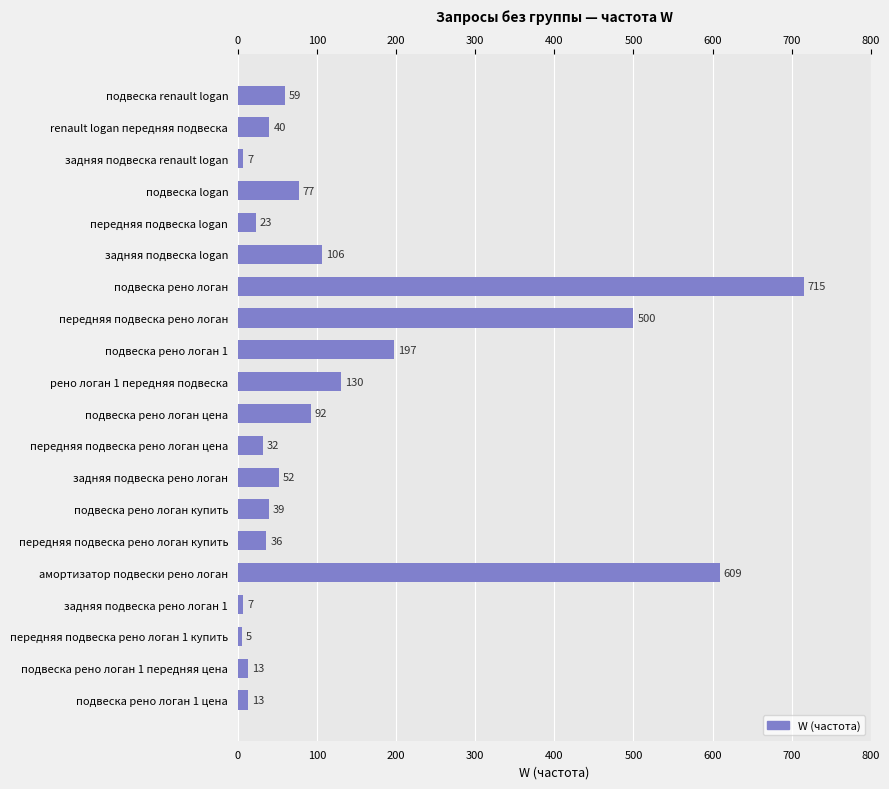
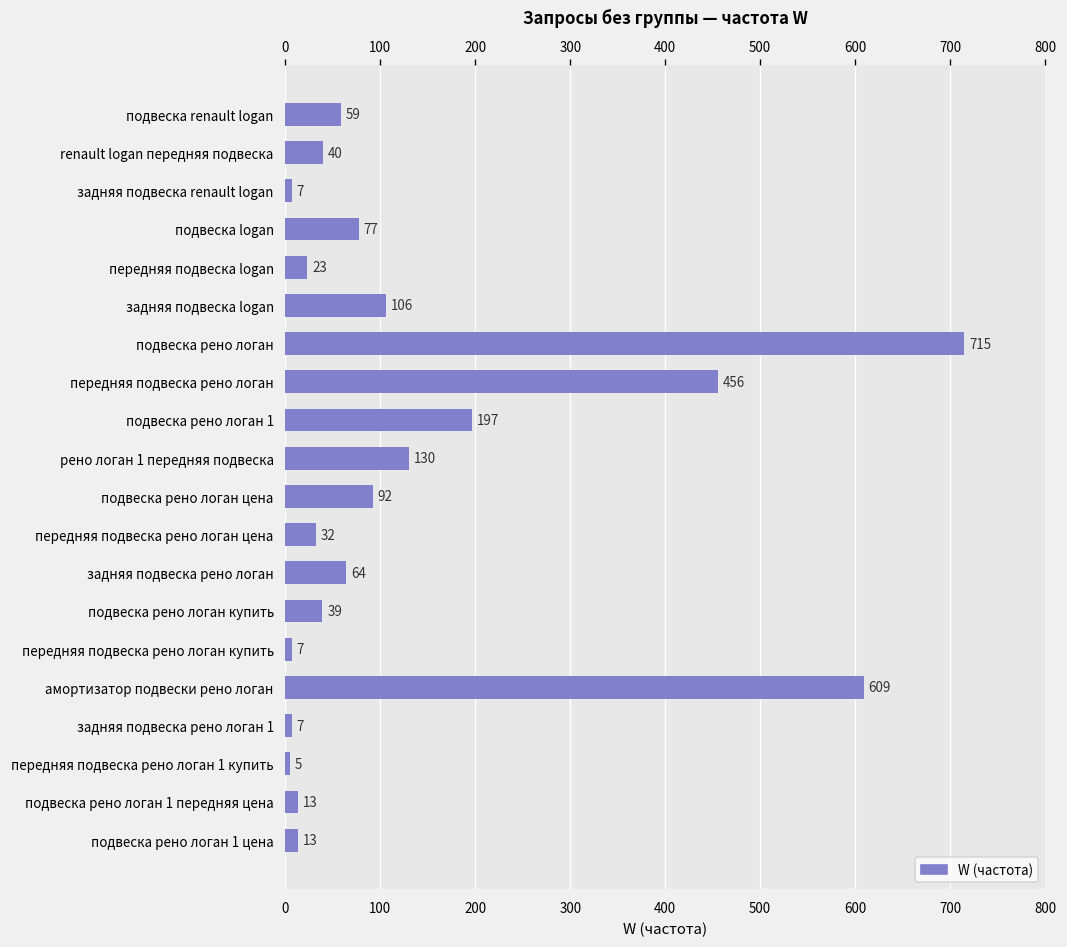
передняя подвеска рено логан: 500 -> 456
задняя подвеска рено логан: 52 -> 64
передняя подвеска рено логан купить: 36 -> 7
